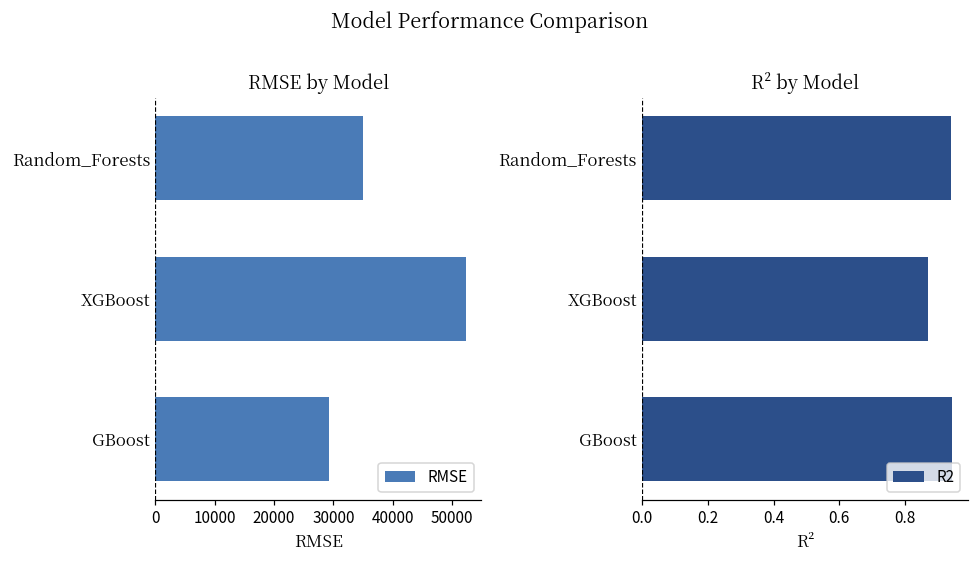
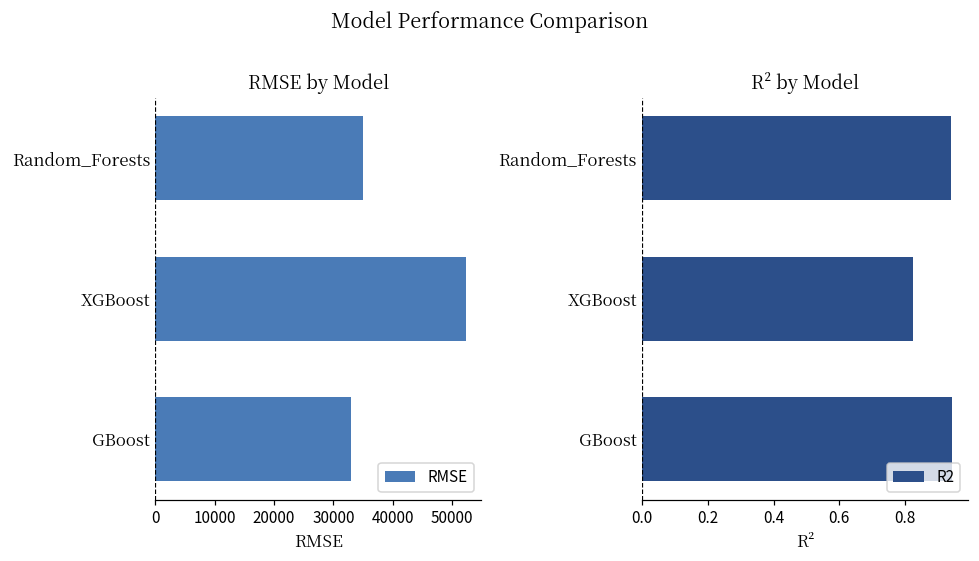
RMSE by Model, GBoost: 29000 -> 33000
R² by Model, XGBoost: 0.87 -> 0.82
